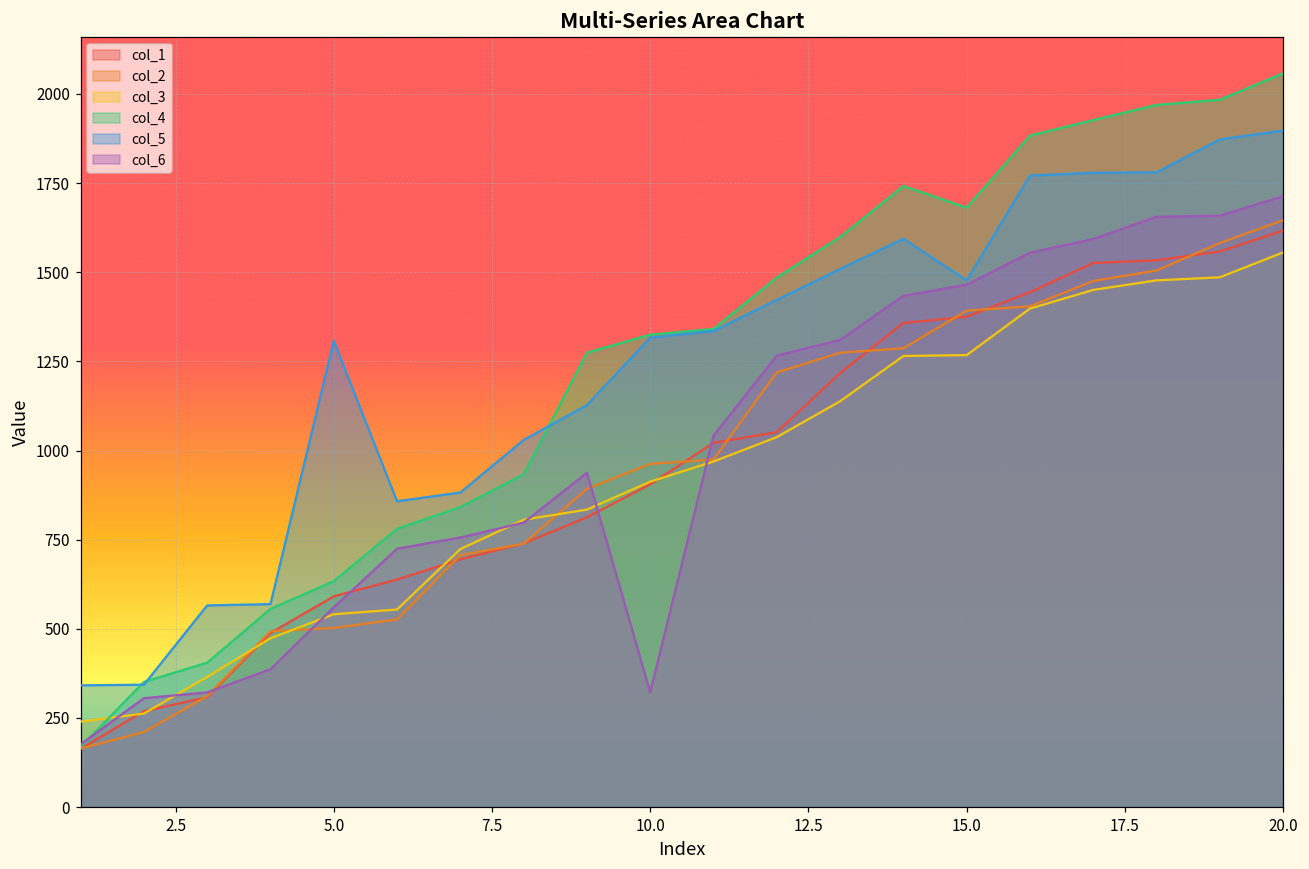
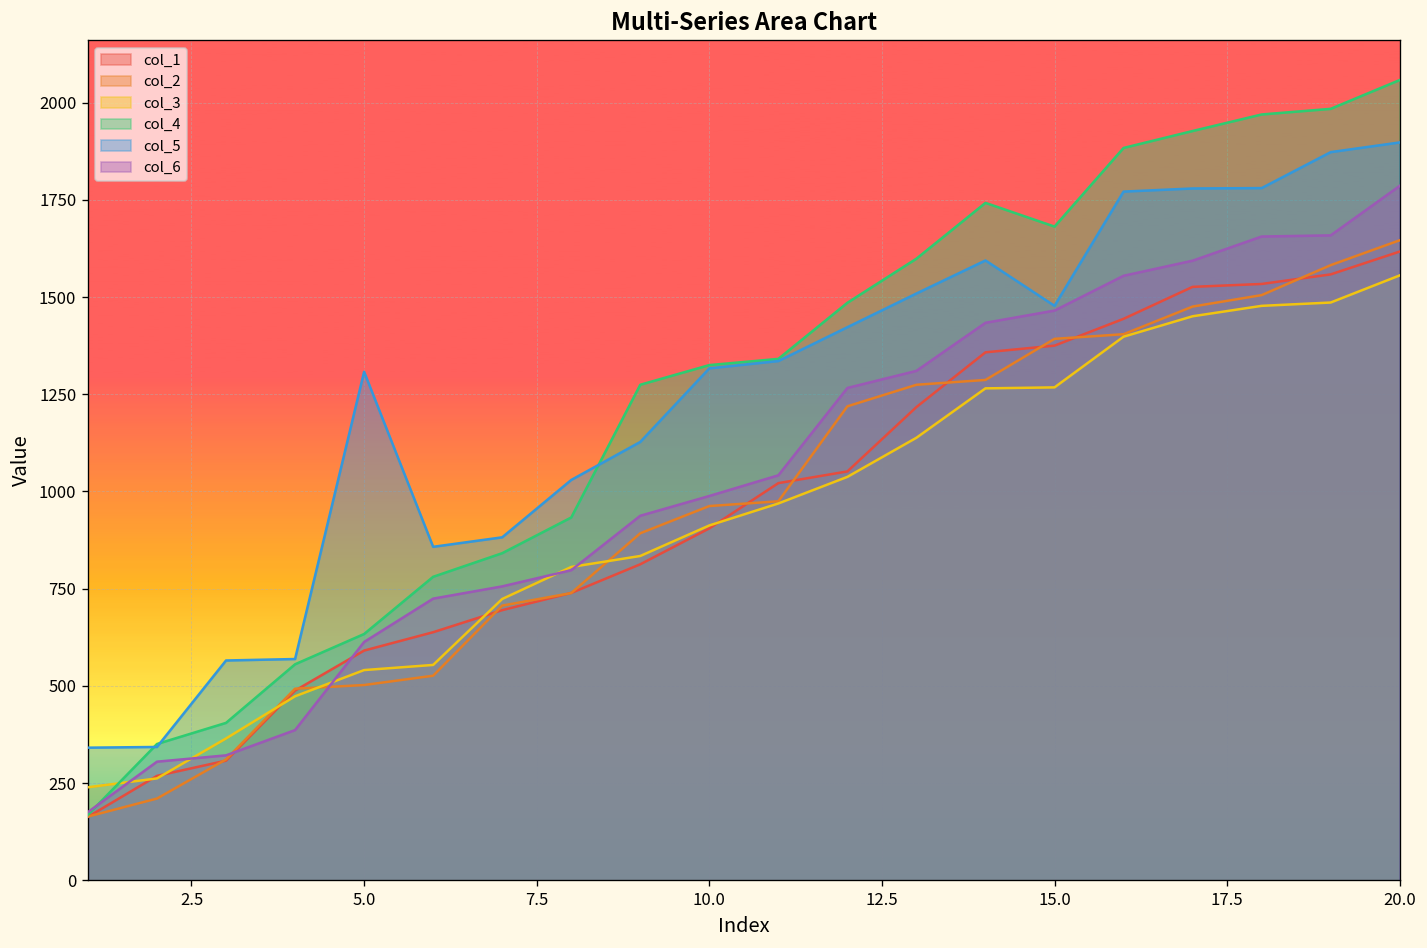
col_6, 5.0: 560 -> 610
col_6, 10.0: 320 -> 990
col_6, 20.0: 1710 -> 1790
